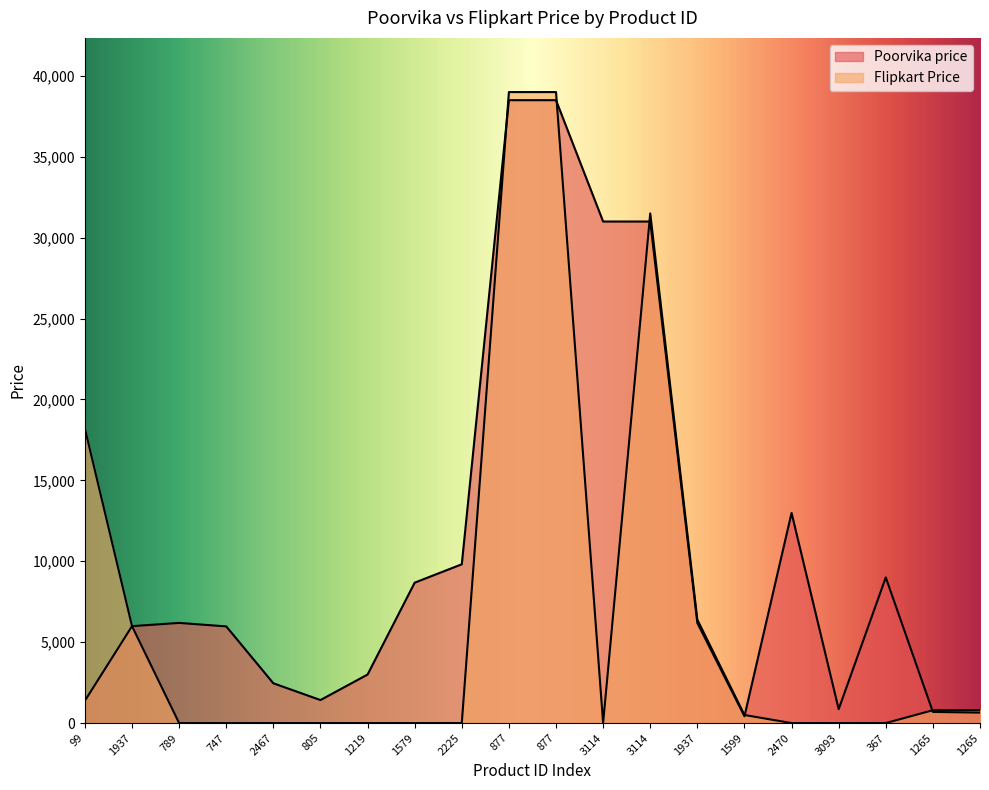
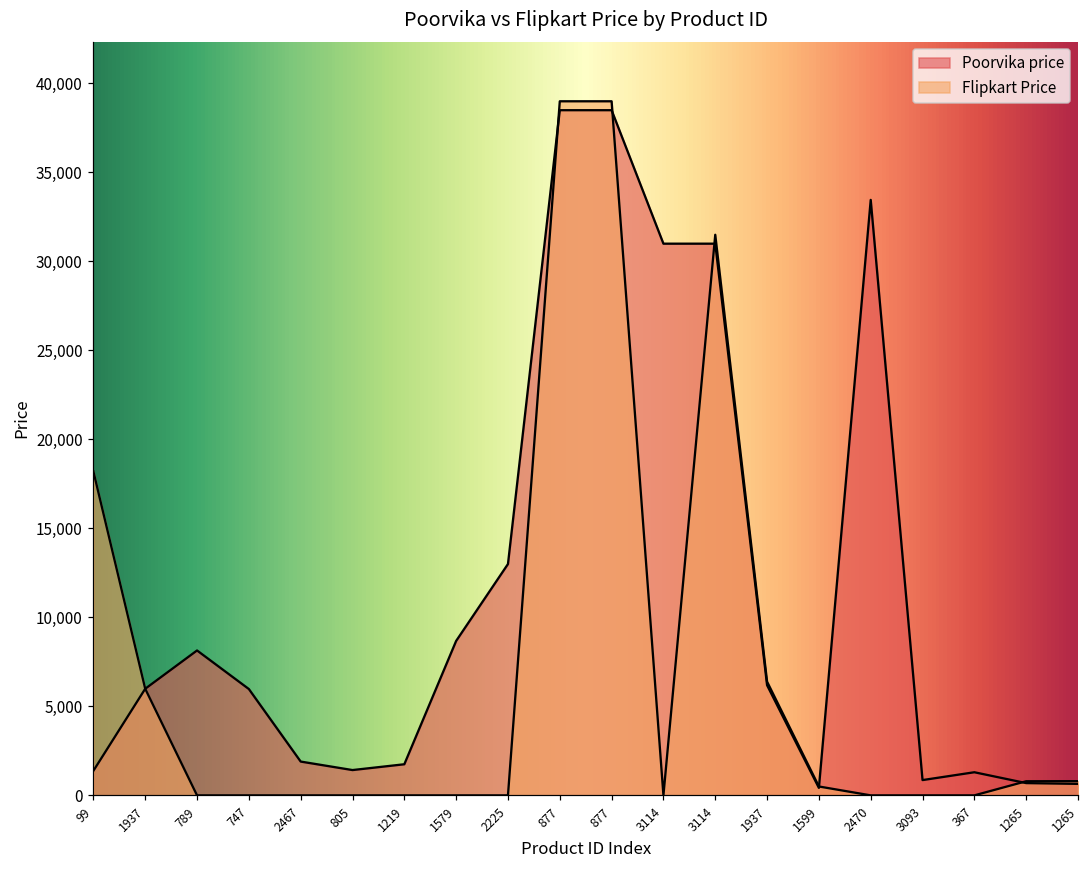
Poorvika price, 789: 6,200 -> 8,100
Poorvika price, 2467: 2,500 -> 1,900
Poorvika price, 1219: 3,000 -> 1,700
Poorvika price, 2225: 9,800 -> 13,000
Poorvika price, 2470: 13,000 -> 33,500
Poorvika price, 367: 9,000 -> 1,300
